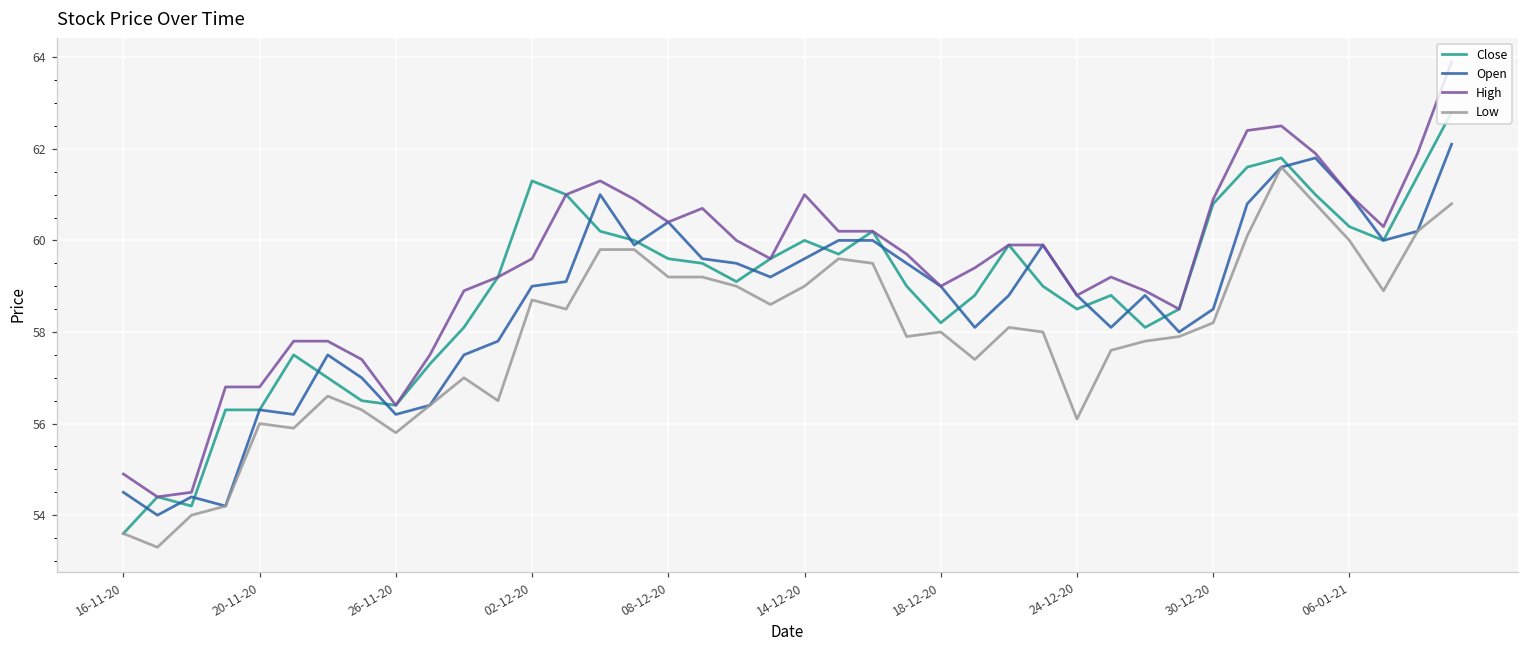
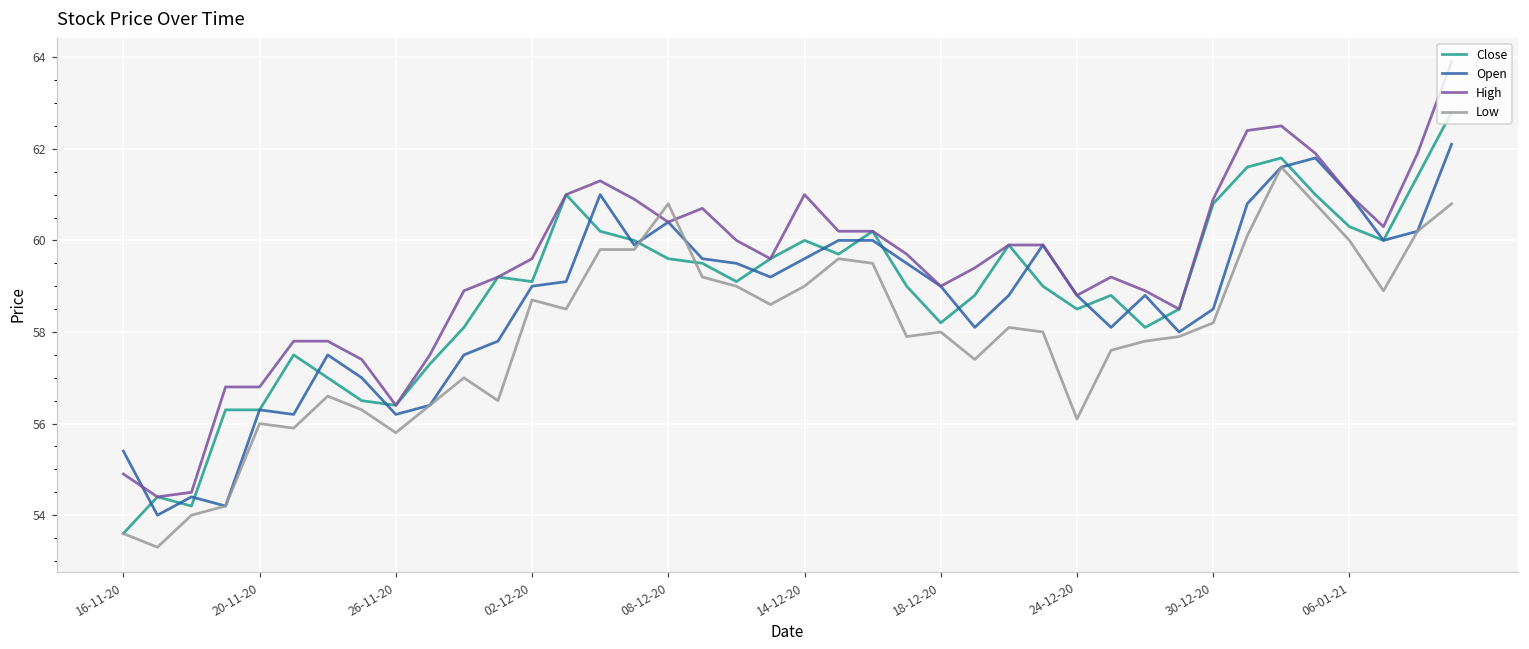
Open, 16-11-20: 54.5 -> 55.4
Close, 02-12-20: 61.3 -> 59.1
Low, 08-12-20: 59.2 -> 60.8
